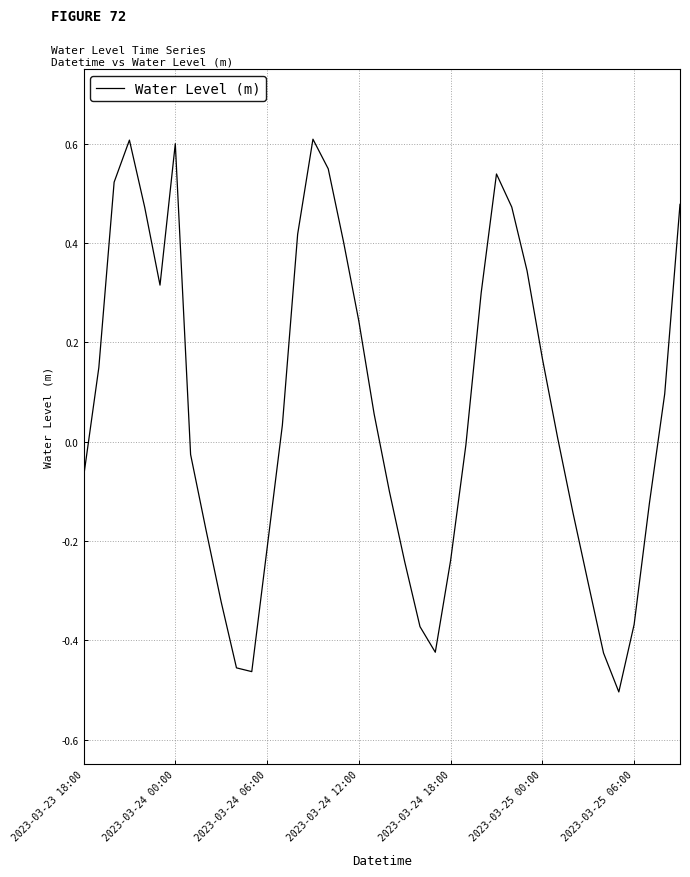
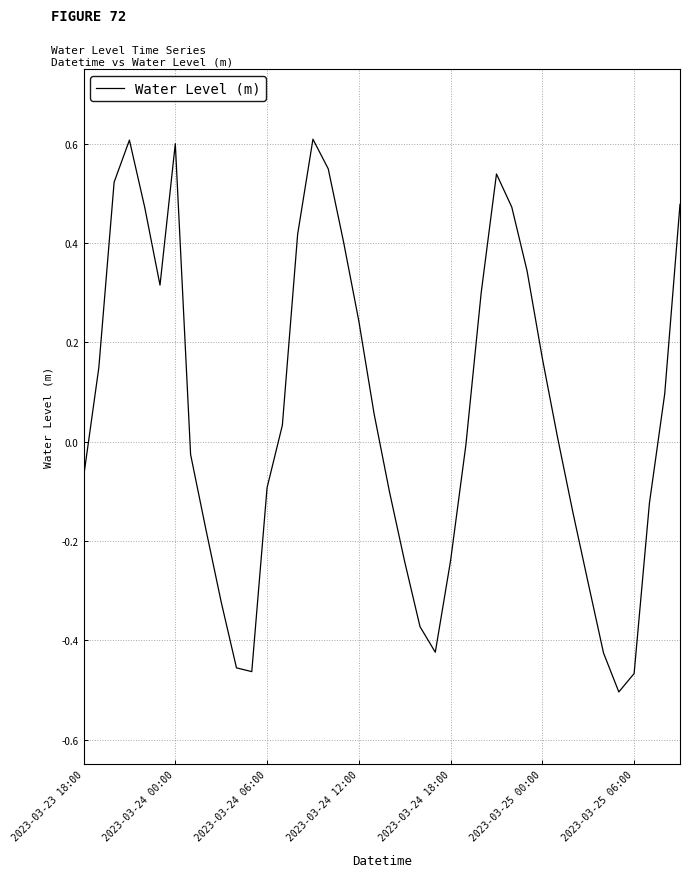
2023-03-24 06:00: -0.22 -> -0.09
2023-03-25 06:00: -0.37 -> -0.47
